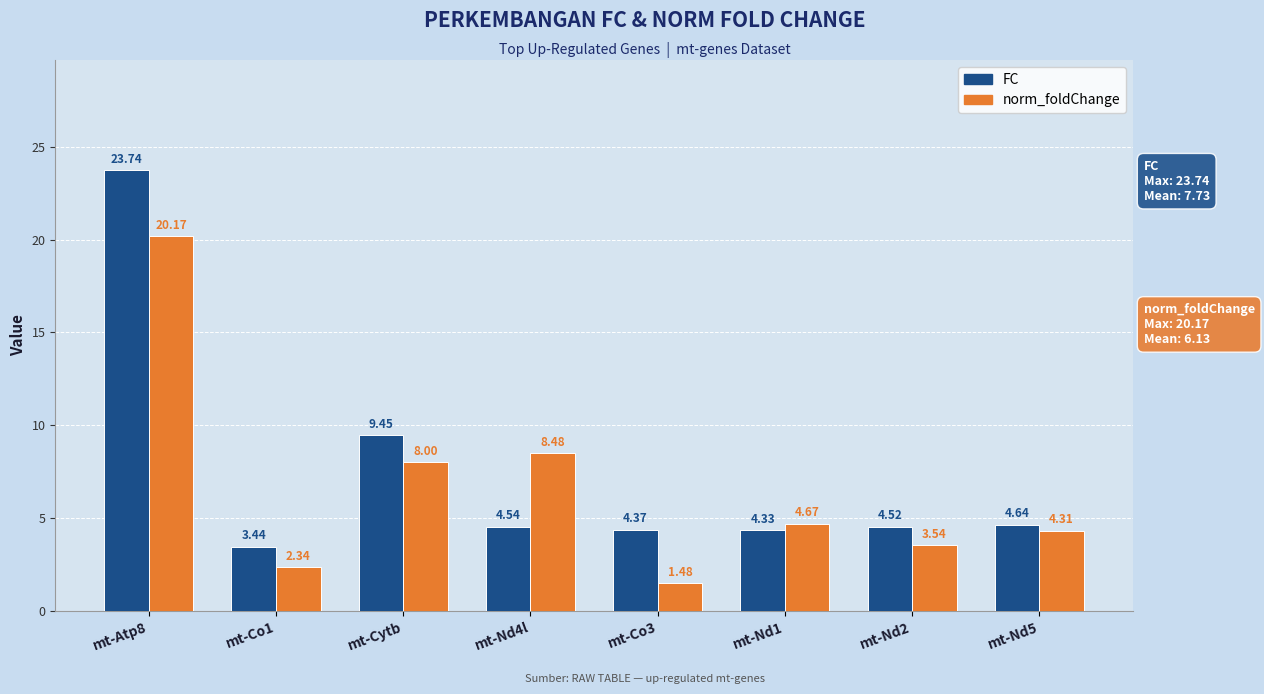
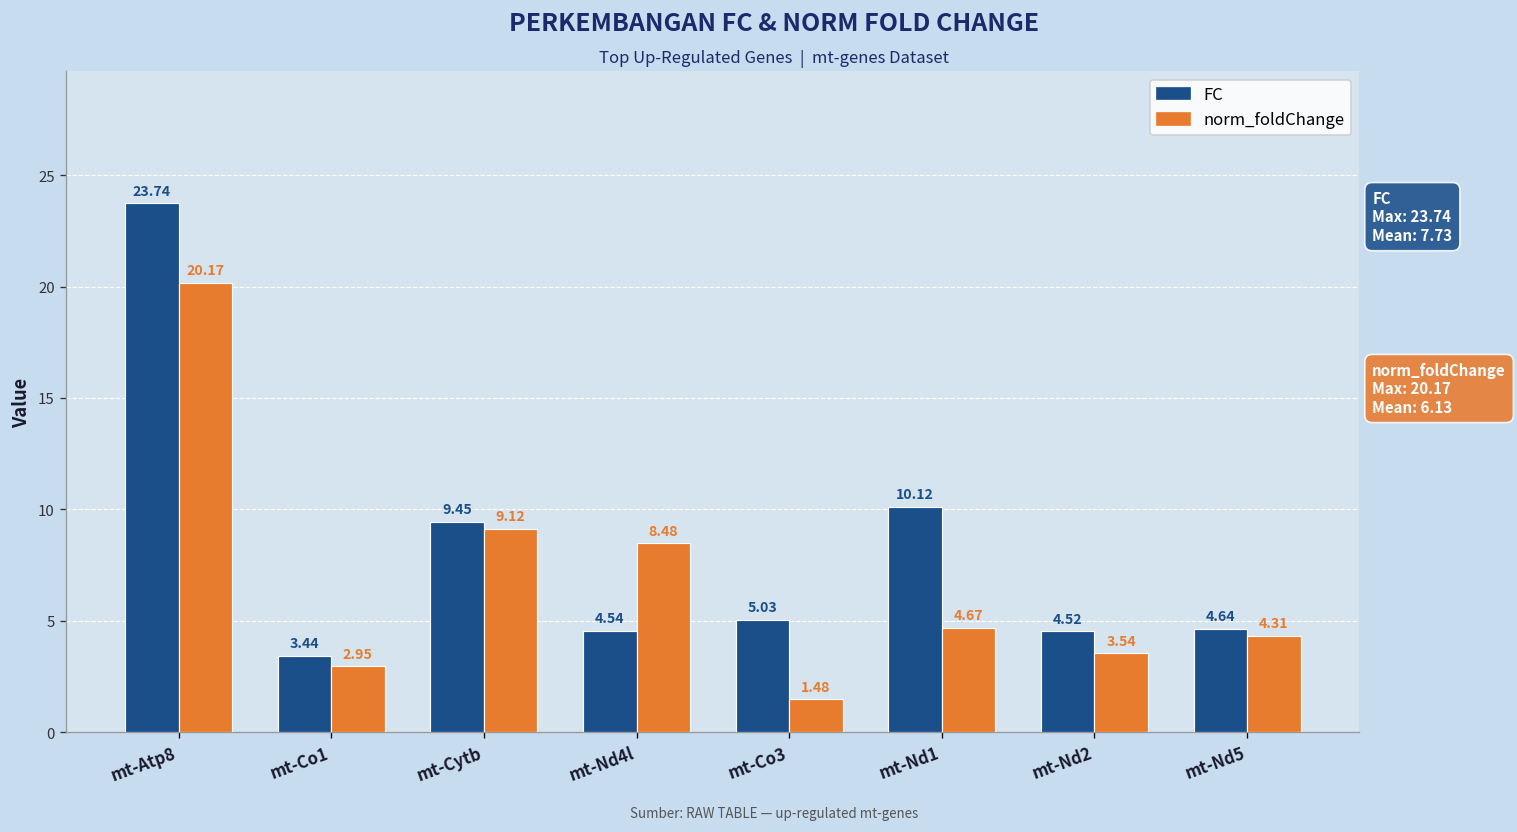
norm_foldChange, mt-Co1: 2.34 -> 2.95
norm_foldChange, mt-Cytb: 8.00 -> 9.12
FC, mt-Co3: 4.37 -> 5.03
FC, mt-Nd1: 4.33 -> 10.12
